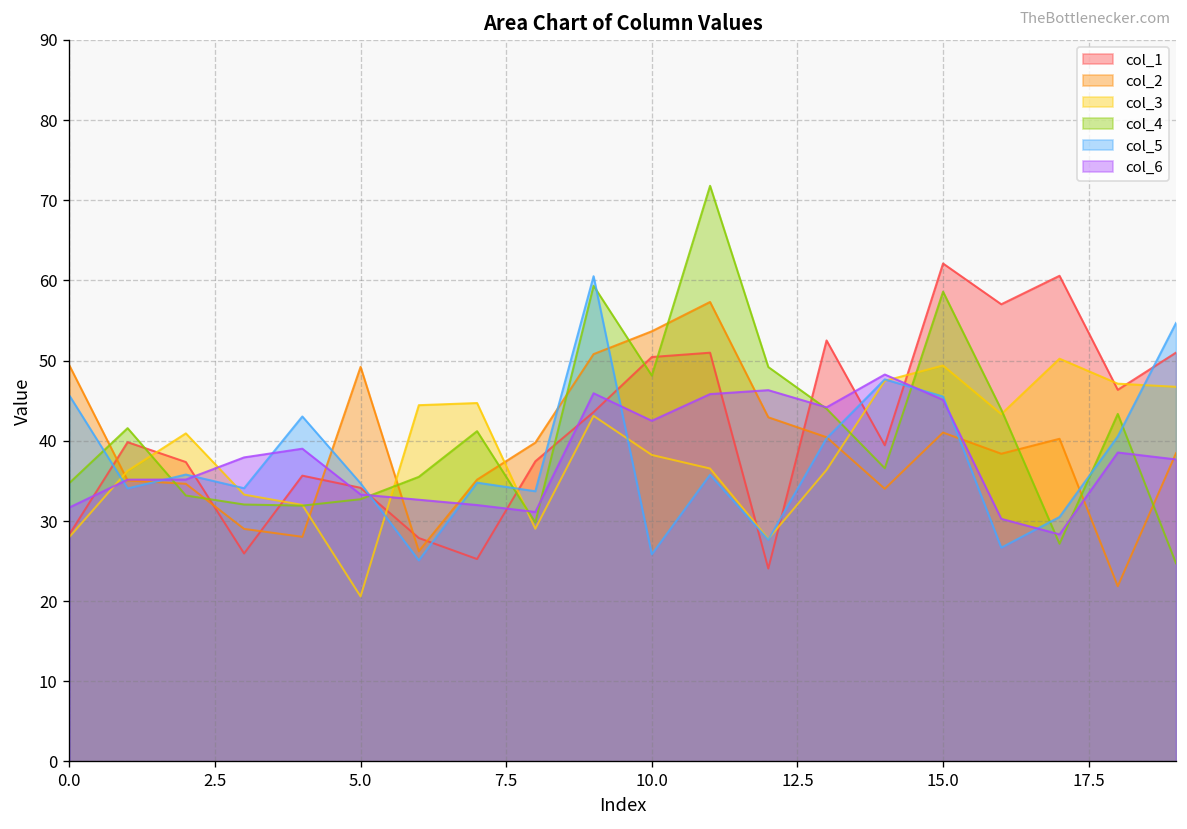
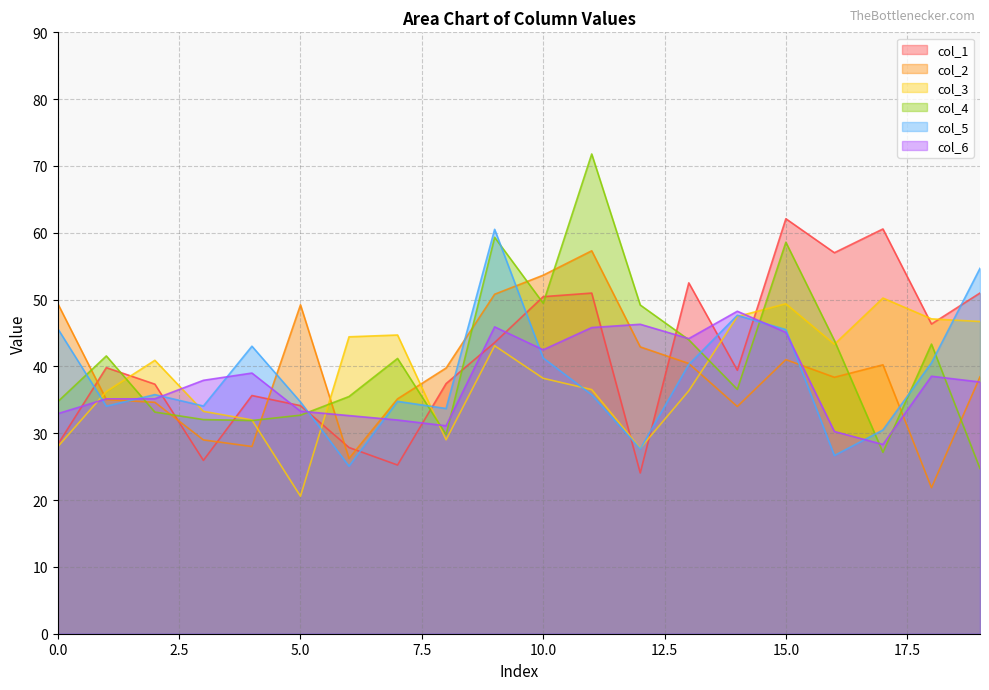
col_6, 0.0: 32 -> 33
col_4, 10.0: 48 -> 49
col_5, 10.0: 26 -> 41
